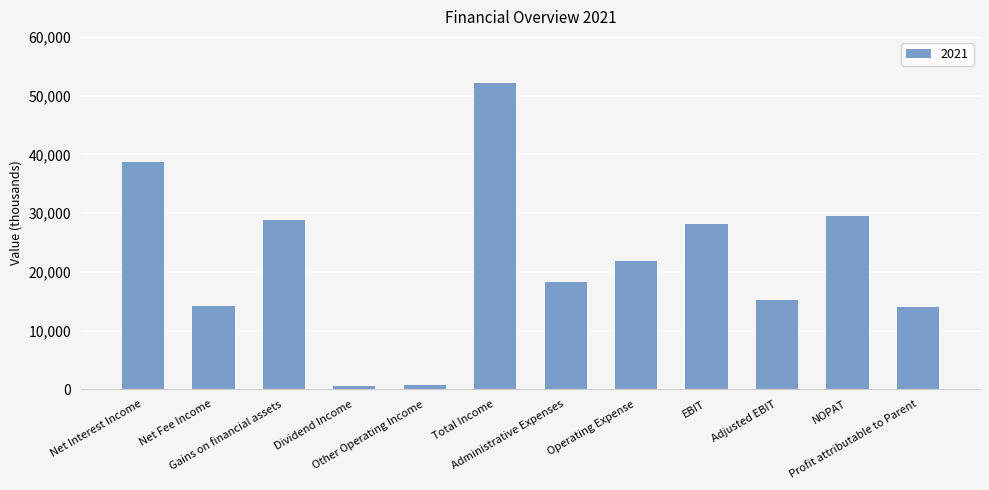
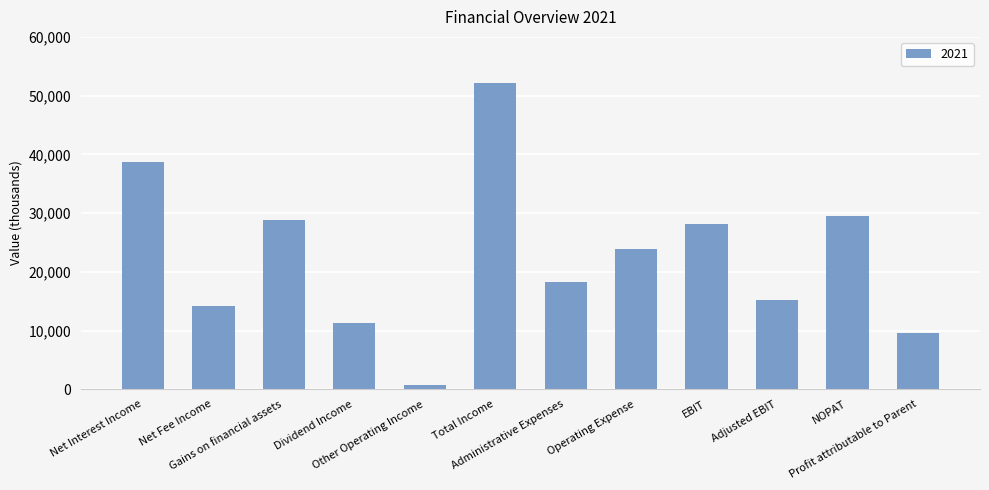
Dividend Income: 0 -> 11,000
Operating Expense: 22,000 -> 24,000
Profit attributable to Parent: 14,000 -> 10,000
